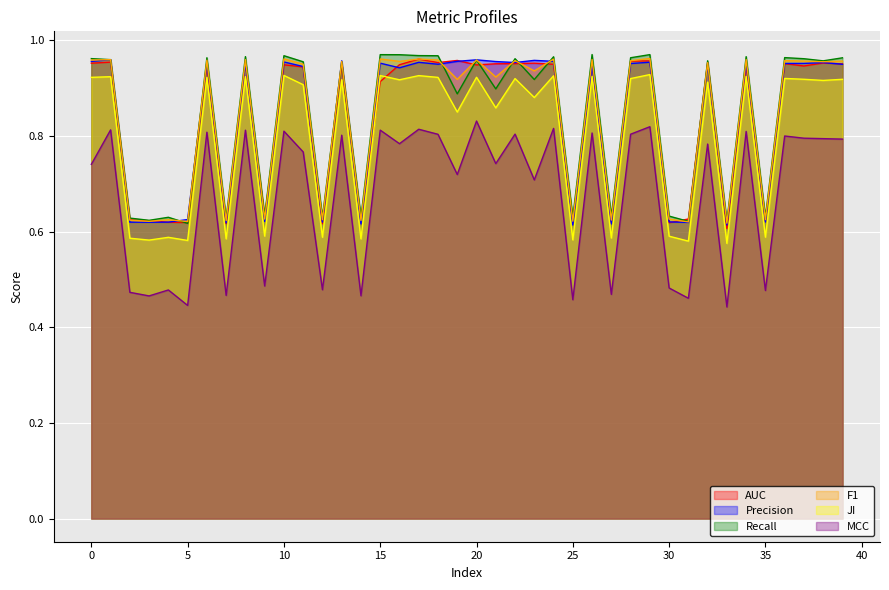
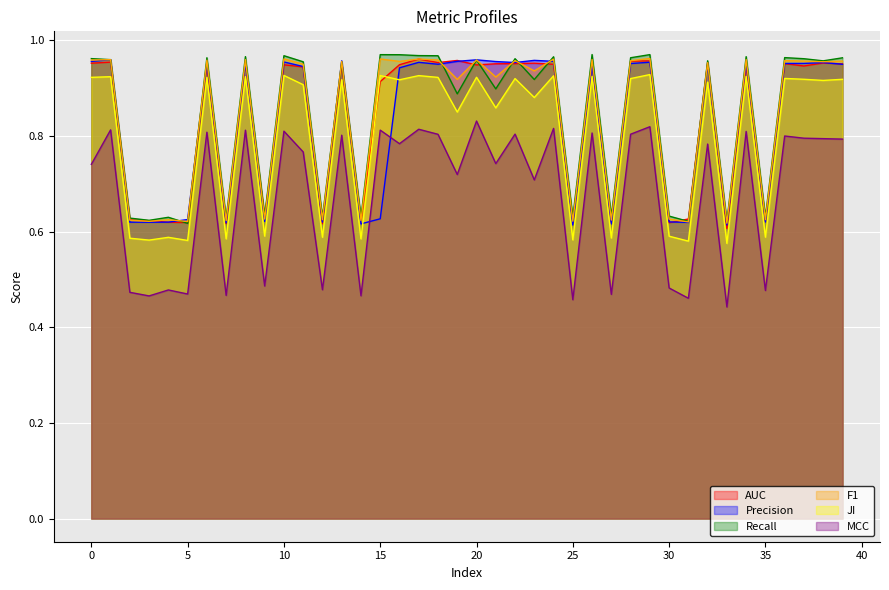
MCC, 5: 0.45 -> 0.47
Precision, 15: 0.95 -> 0.63
